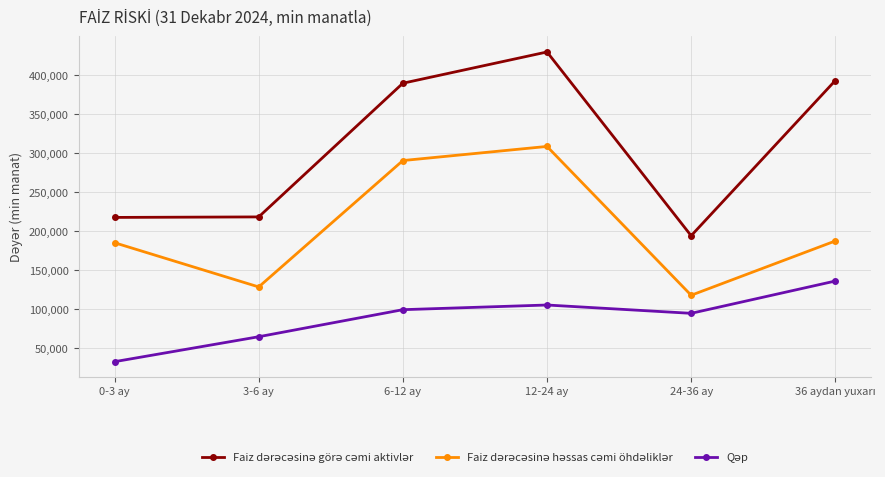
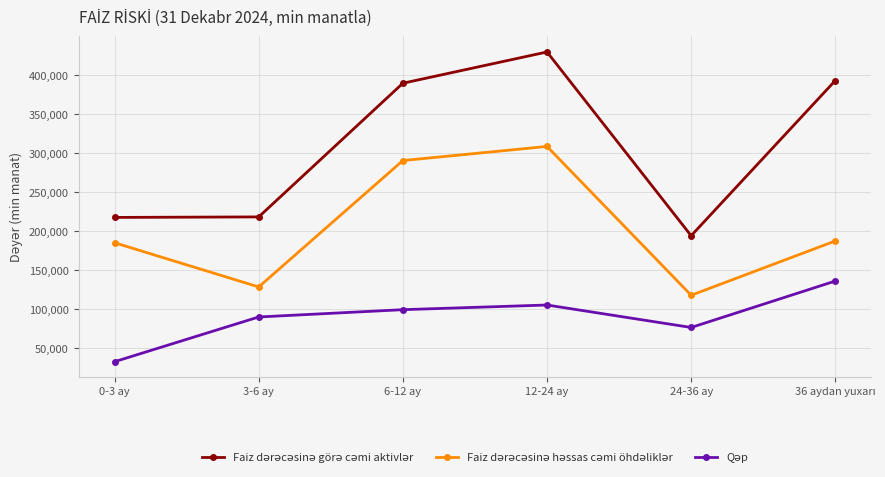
Qəp, 3-6 ay: 60,000 -> 90,000
Qəp, 24-36 ay: 90,000 -> 80,000
